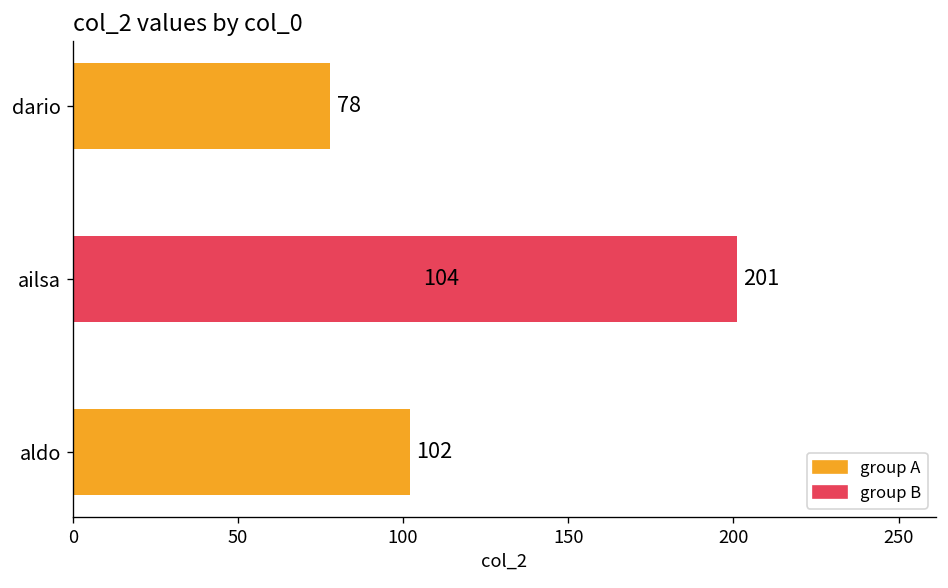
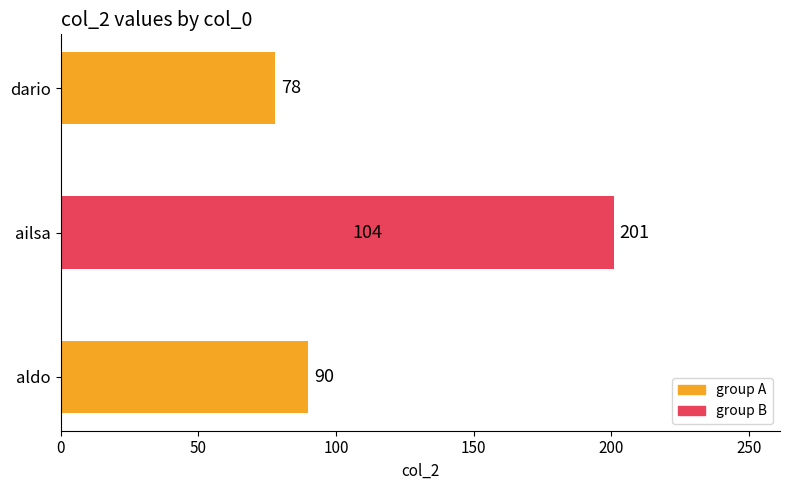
aldo: 102 -> 90
